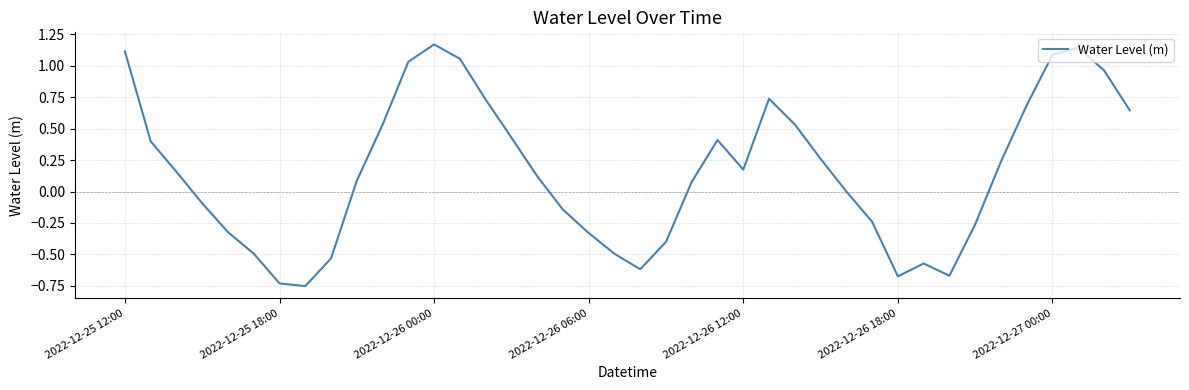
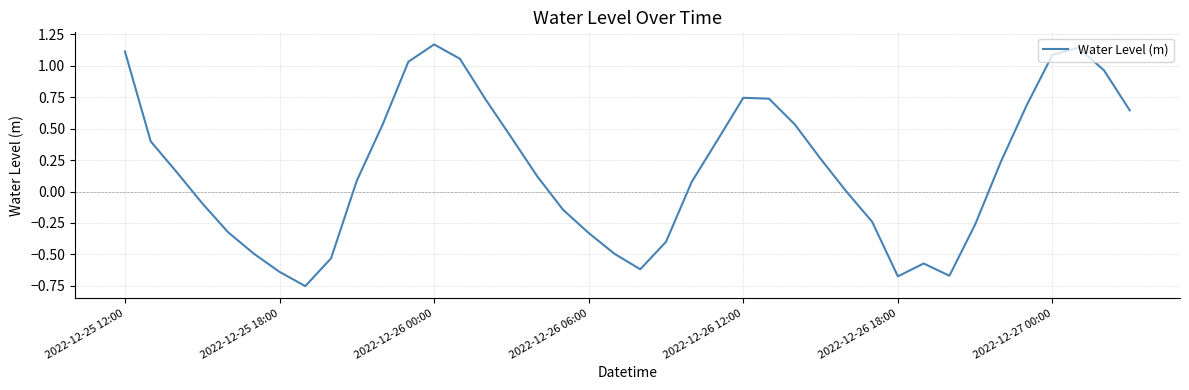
2022-12-25 18:00: -0.73 -> -0.64
2022-12-26 12:00: 0.17 -> 0.75
